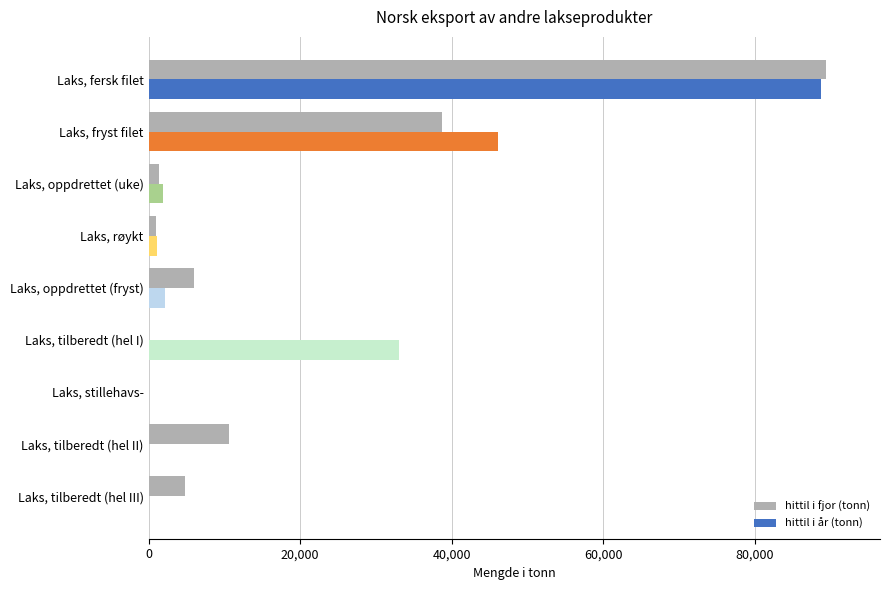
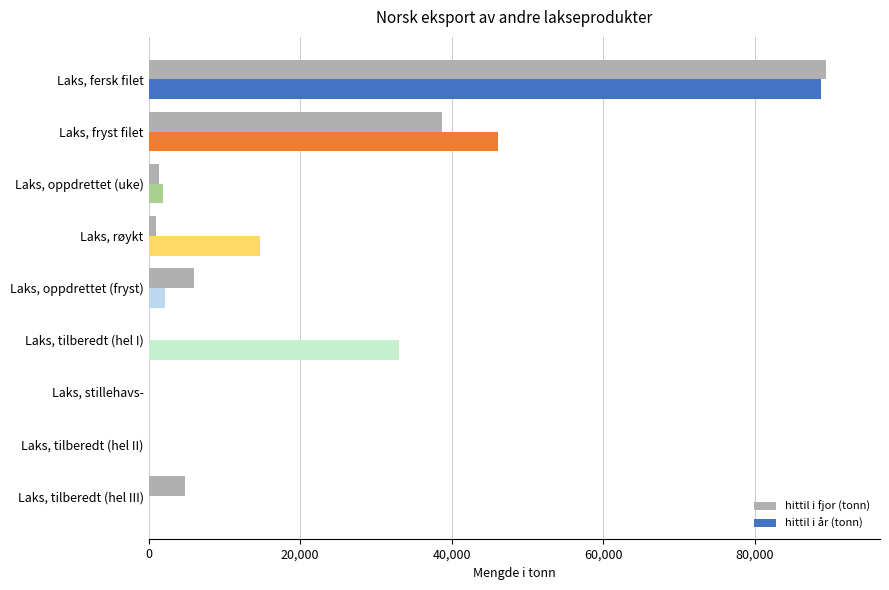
hittil i år (tonn), Laks, røykt: 1,000 -> 15,000
hittil i fjor (tonn), Laks, tilberedt (hel II): 11,000 -> 0
